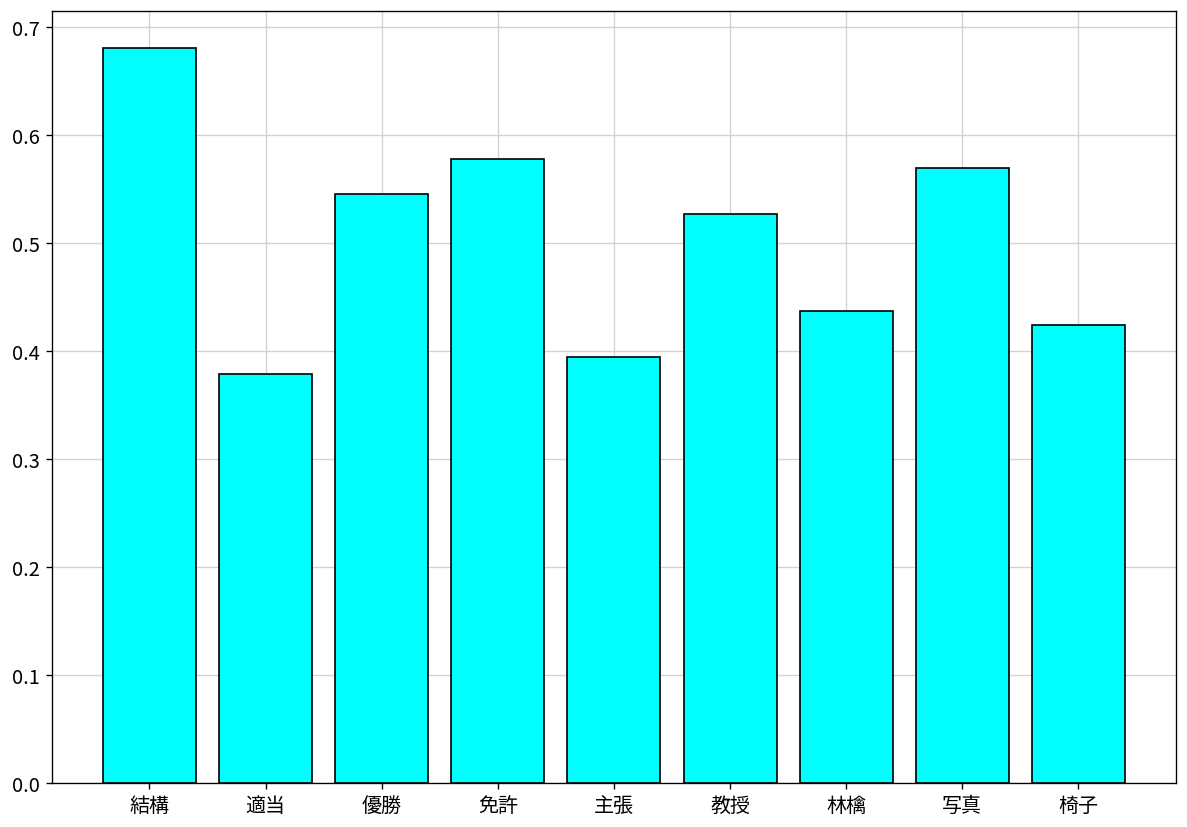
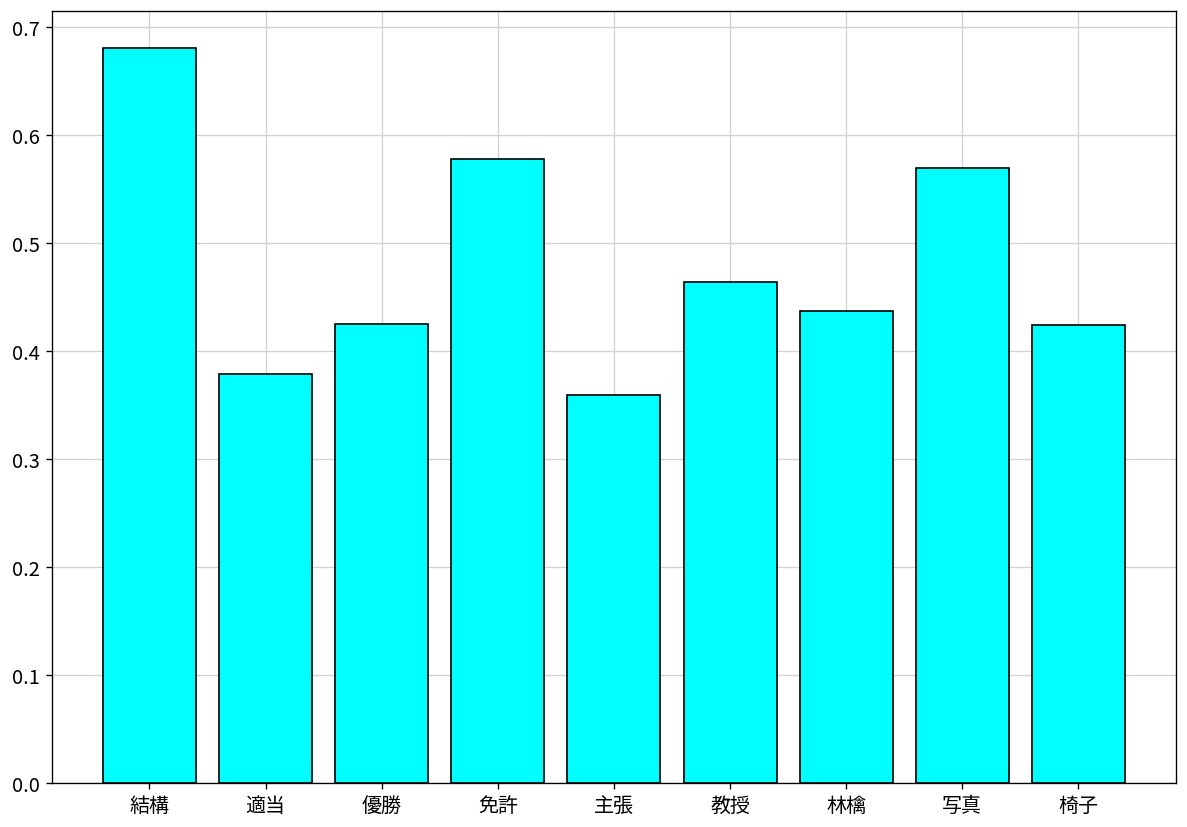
優勝: 0.55 -> 0.43
主張: 0.39 -> 0.36
教授: 0.53 -> 0.46
